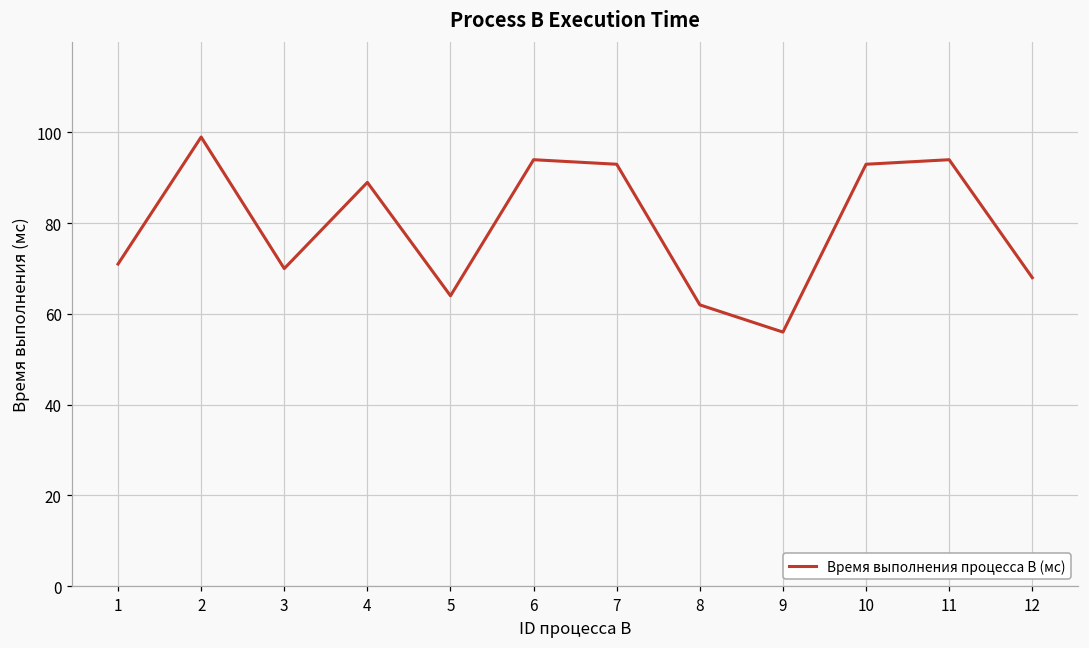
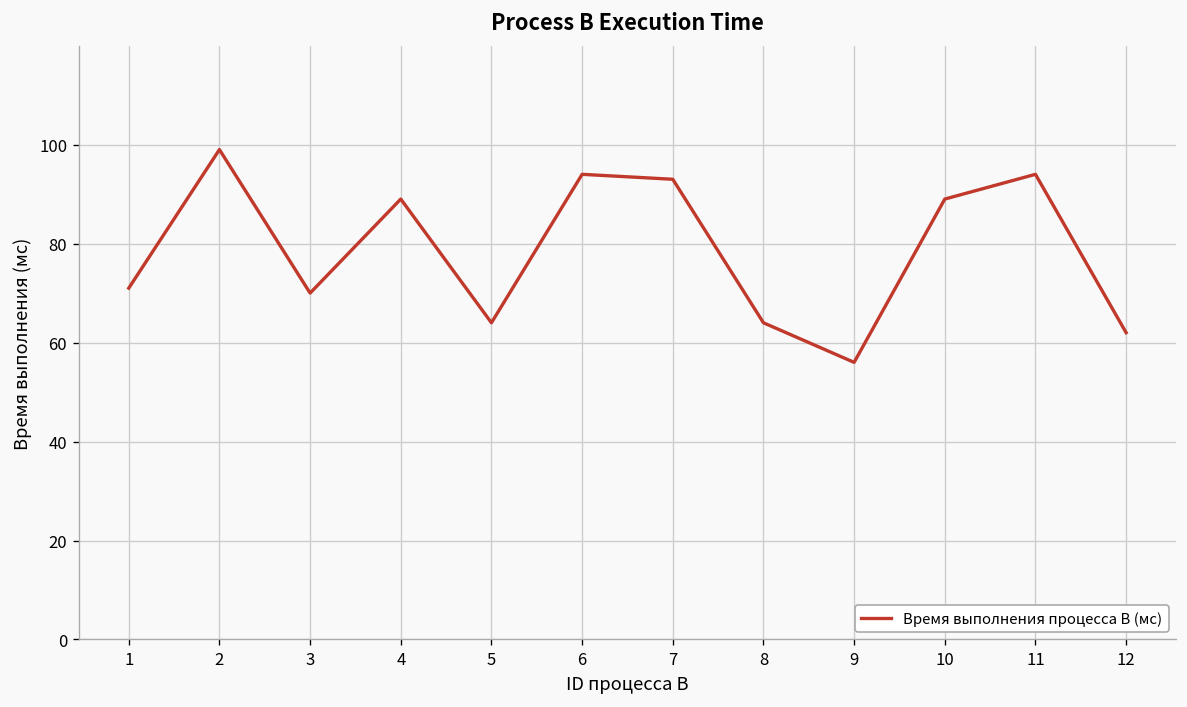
8: 62 -> 64
10: 93 -> 89
12: 68 -> 62
